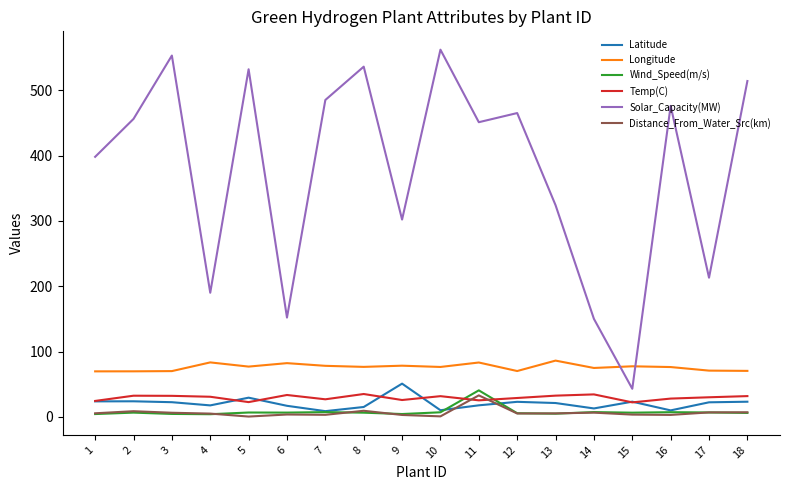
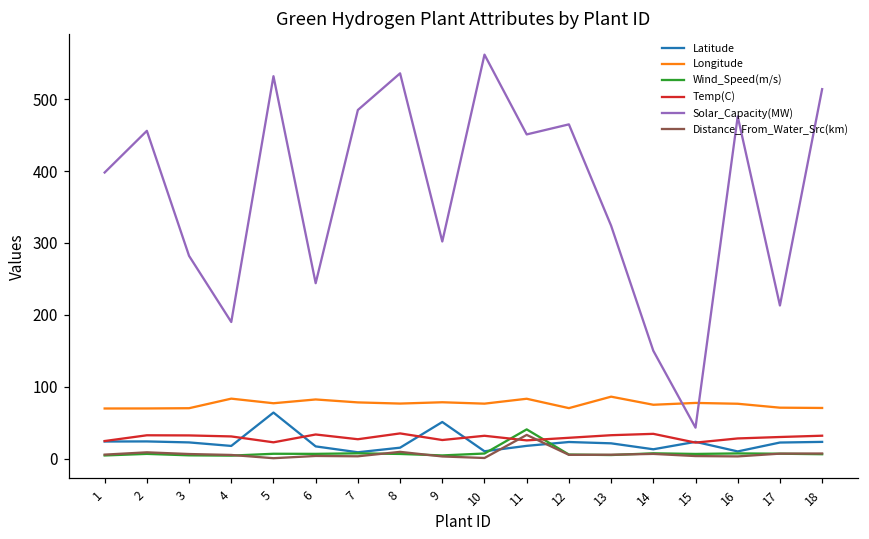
Solar_Capacity(MW), 3: 550 -> 280
Latitude, 5: 30 -> 60
Solar_Capacity(MW), 6: 150 -> 240
